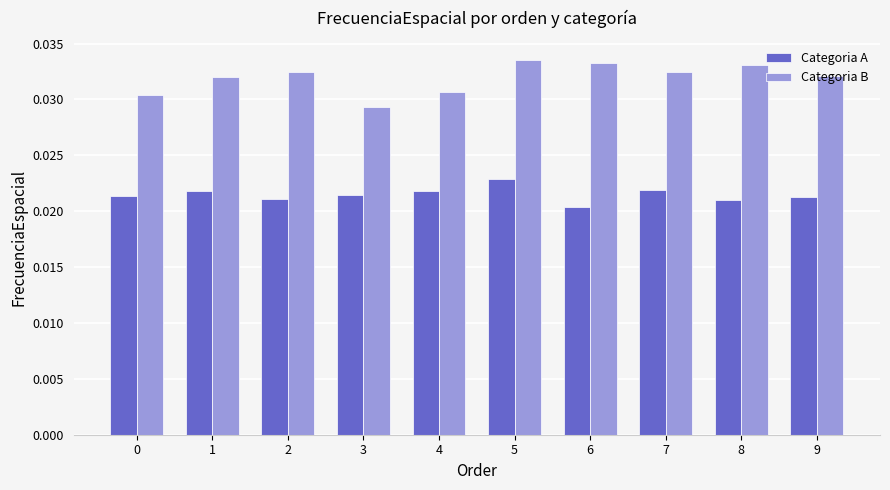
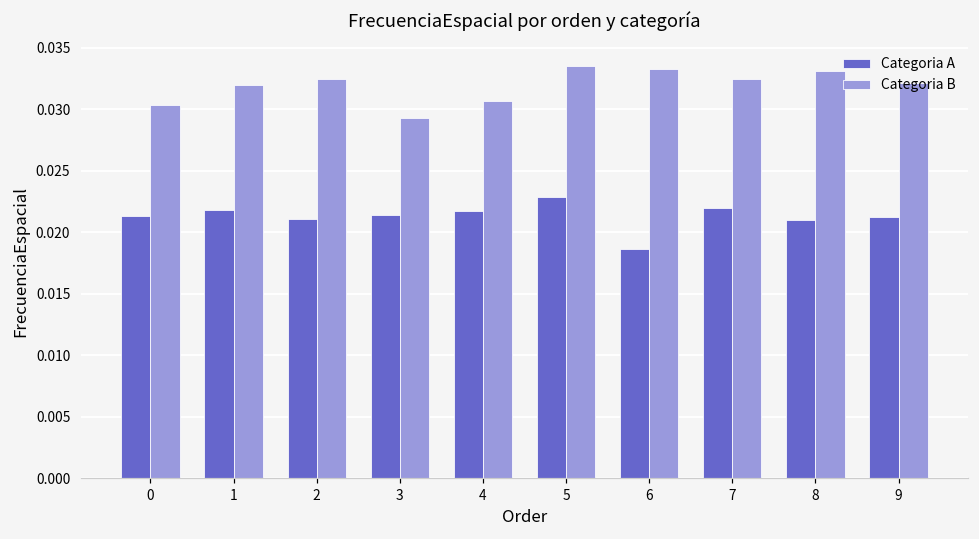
Categoria A, 6: 0.0204 -> 0.0187
